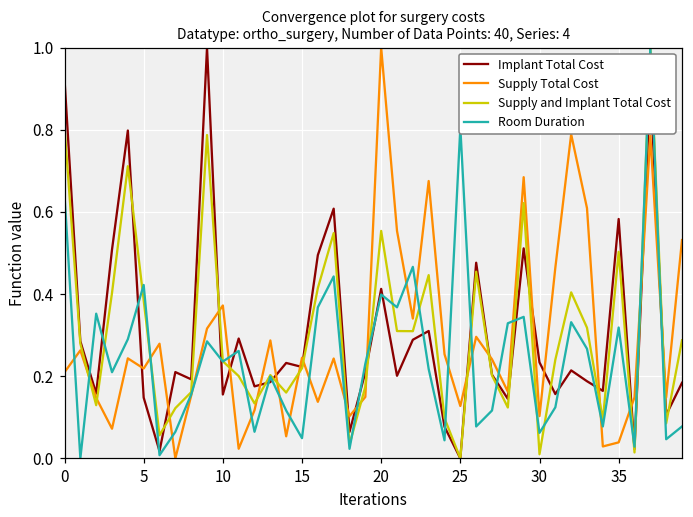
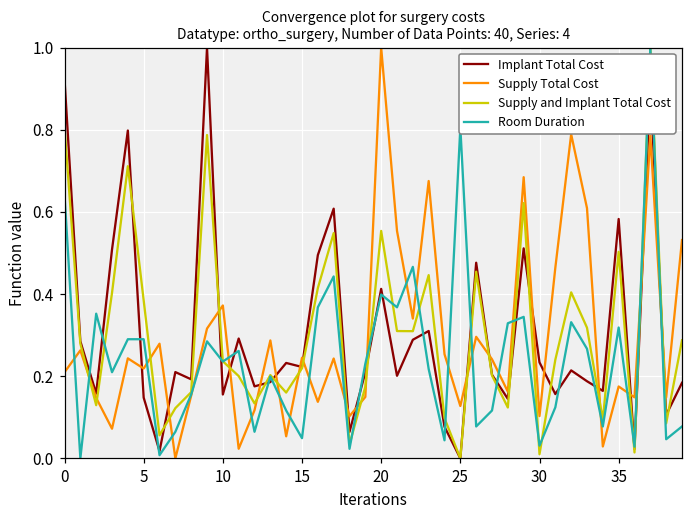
Room Duration, 5: 0.42 -> 0.29
Room Duration, 30: 0.06 -> 0.03
Supply Total Cost, 35: 0.04 -> 0.18
